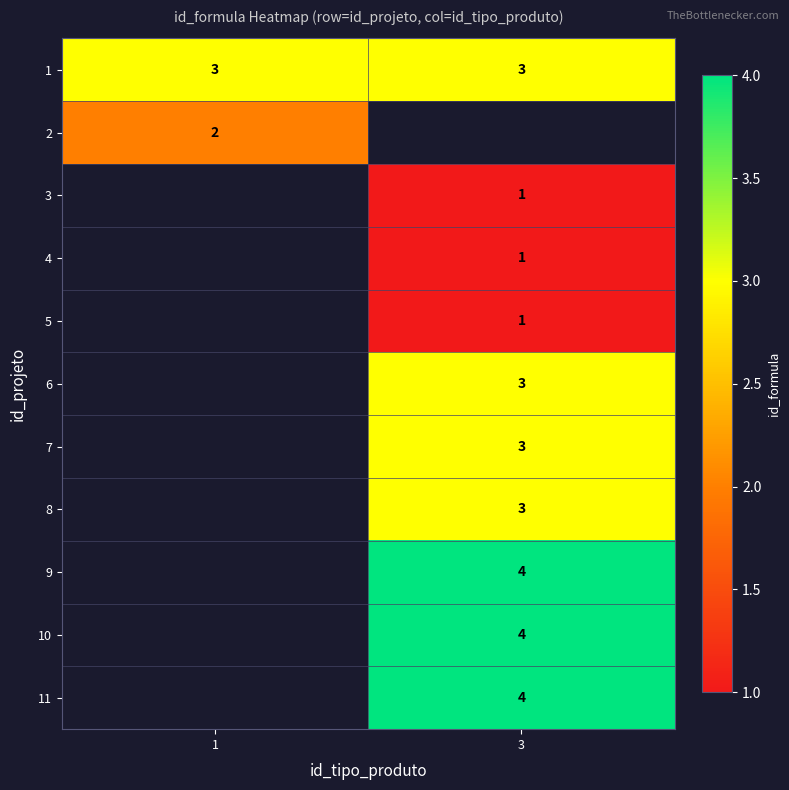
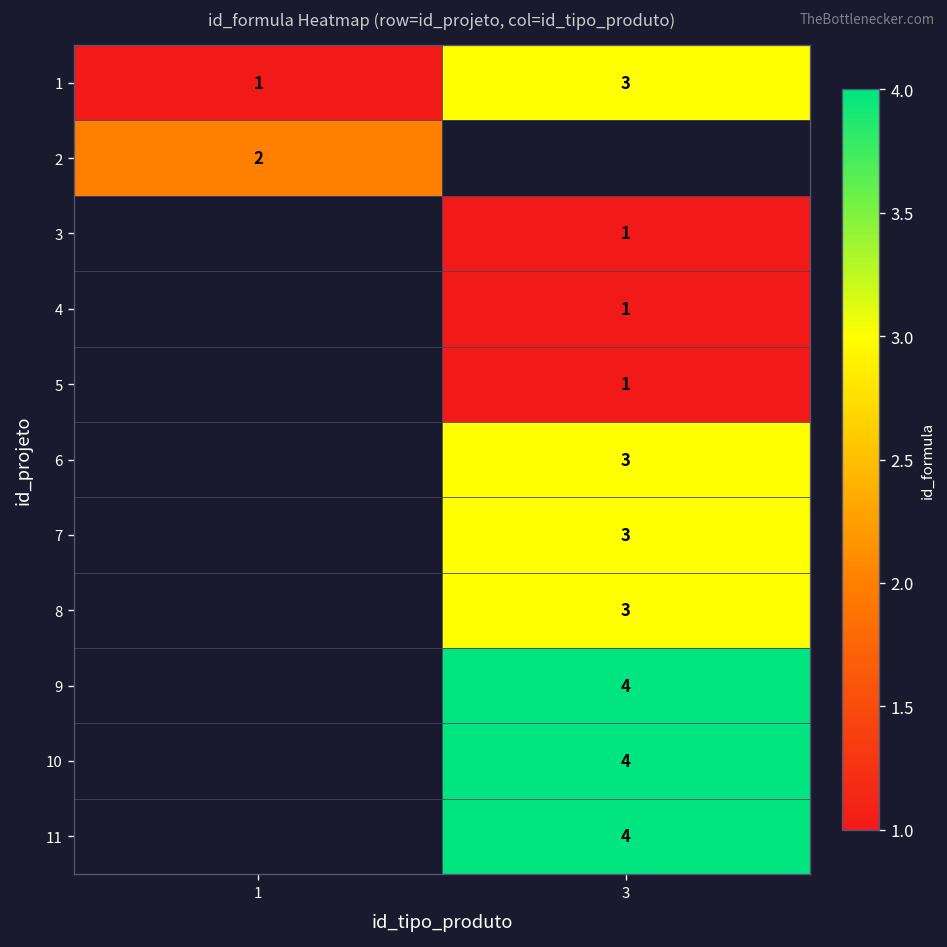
1, 1: 3 -> 1
